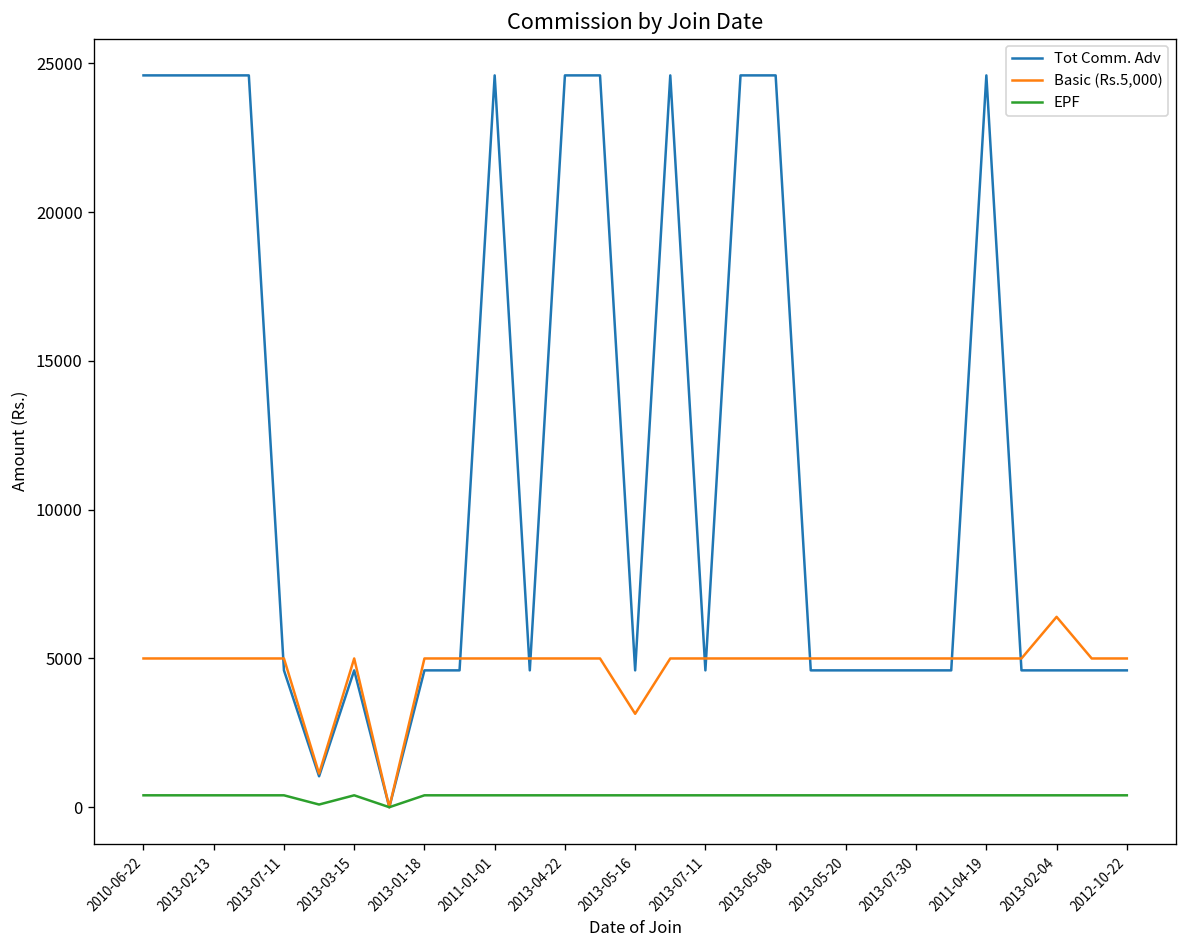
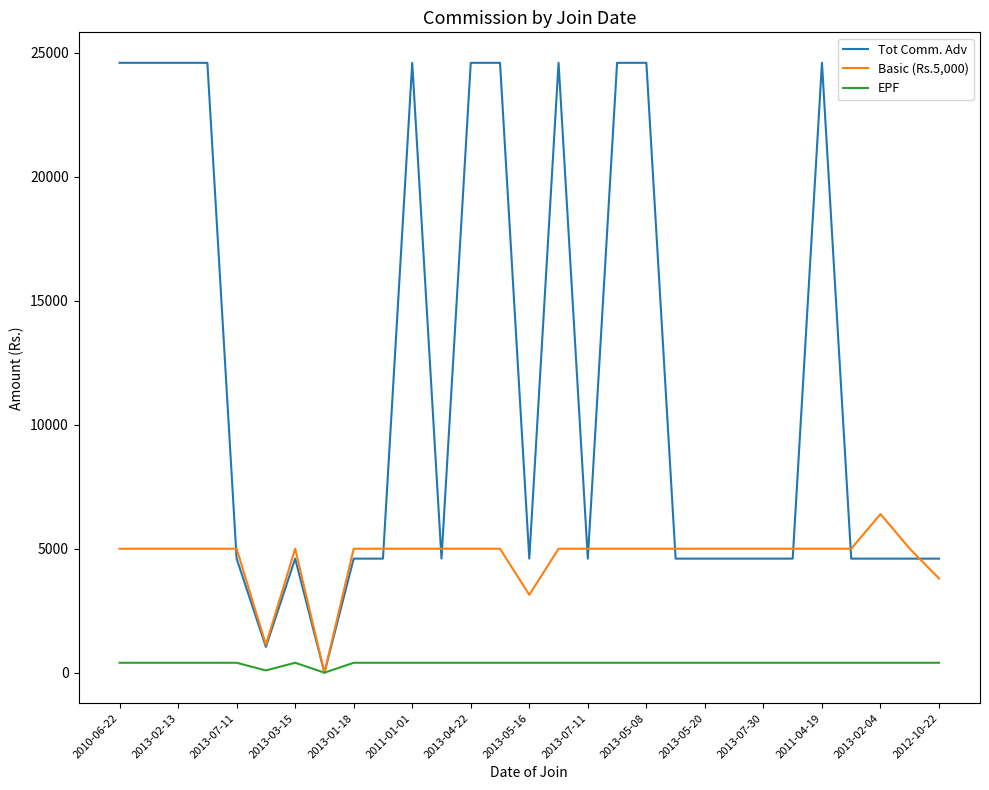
Basic (Rs.5,000), 2012-10-22: 5000 -> 3800
